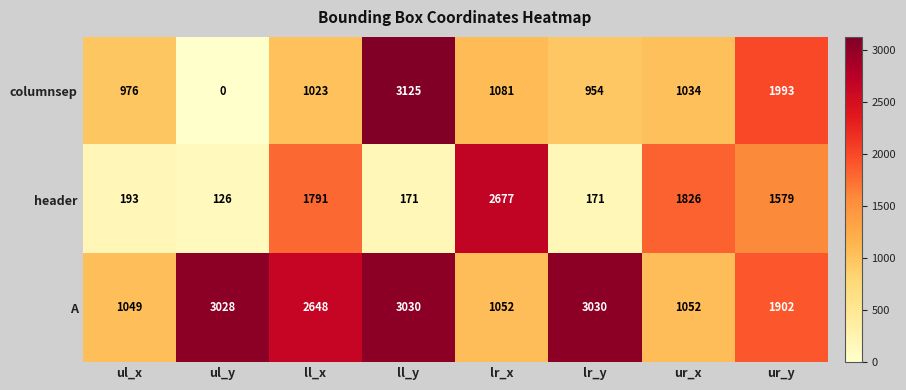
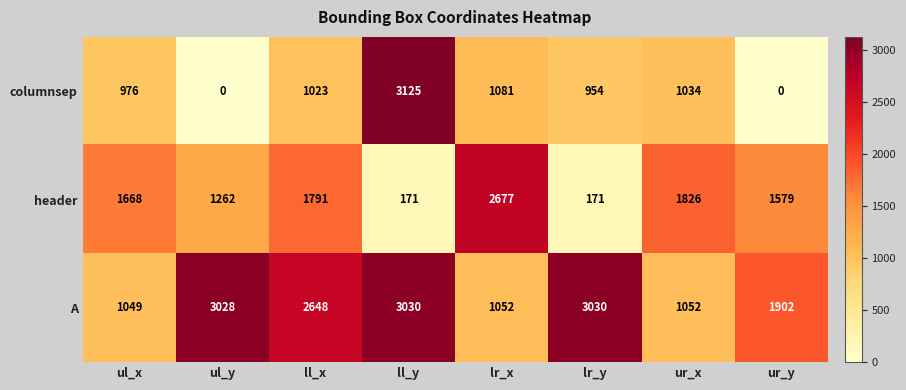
columnsep, ur_y: 1993 -> 0
header, ul_x: 193 -> 1668
header, ul_y: 126 -> 1262
